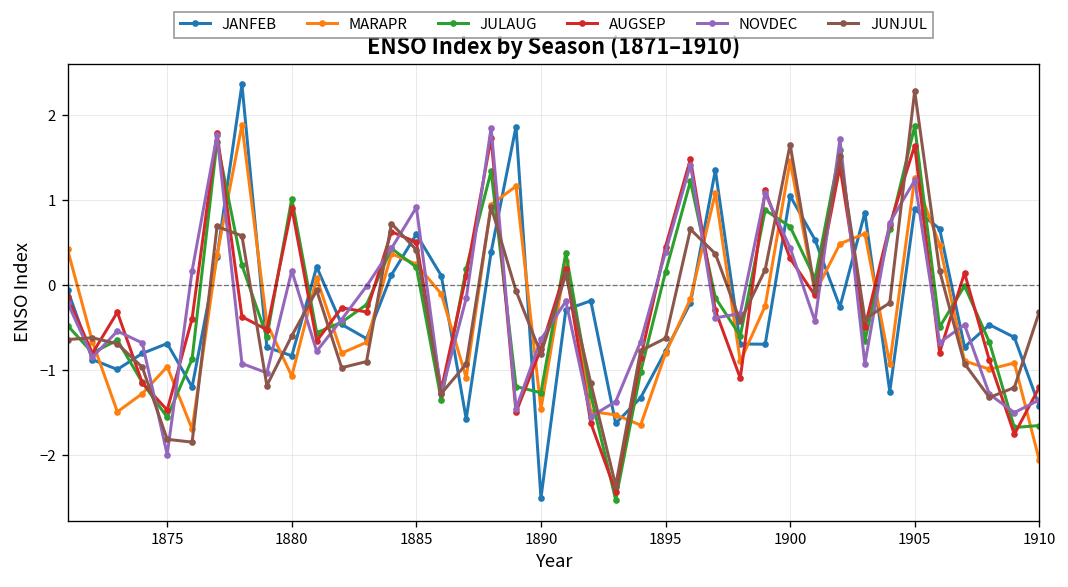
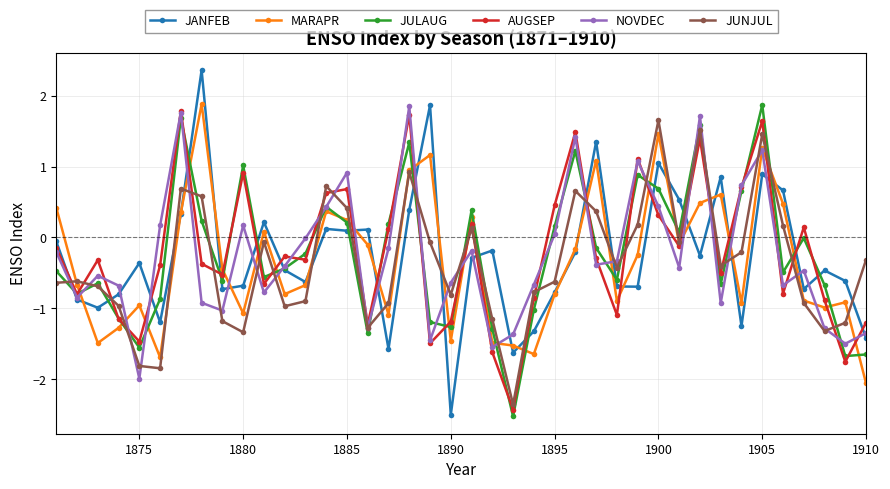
JANFEB, 1875: -0.7 -> -0.4
JANFEB, 1880: -0.8 -> -0.7
JUNJUL, 1880: -0.6 -> -1.3
JANFEB, 1885: 0.6 -> 0.1
AUGSEP, 1885: 0.5 -> 0.7
AUGSEP, 1890: -0.7 -> -1.2
NOVDEC, 1895: 0.4 -> 0.0
JUNJUL, 1905: 2.3 -> 1.5
